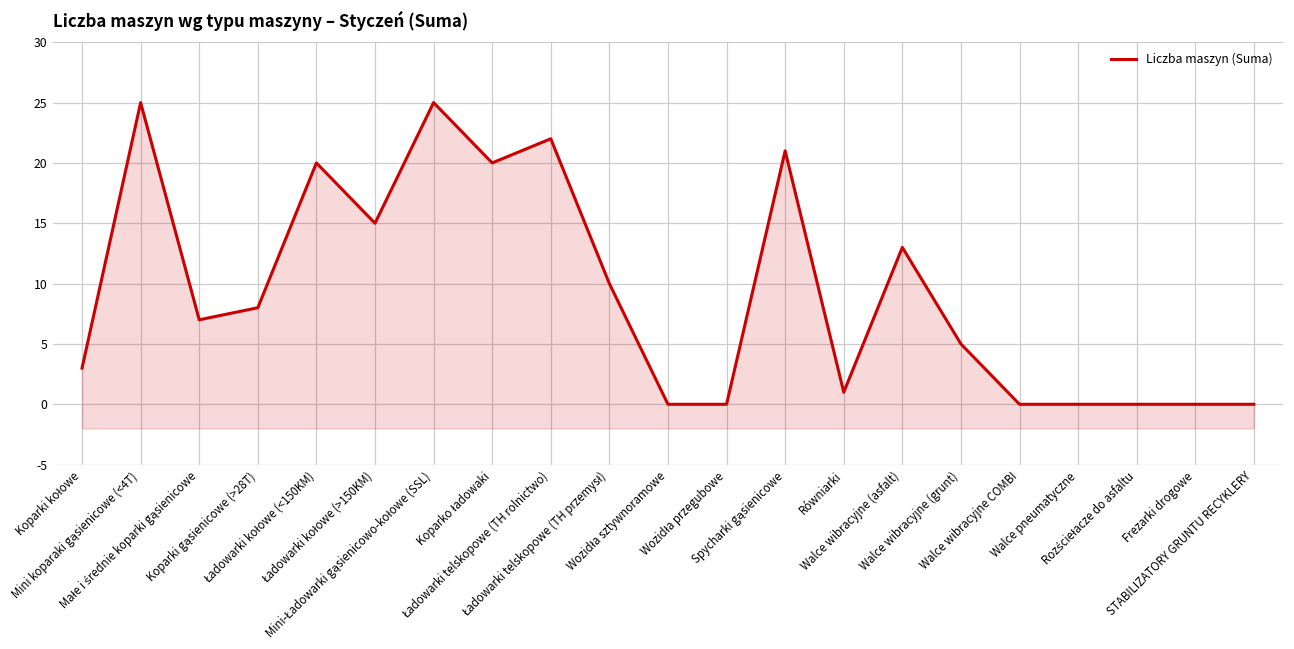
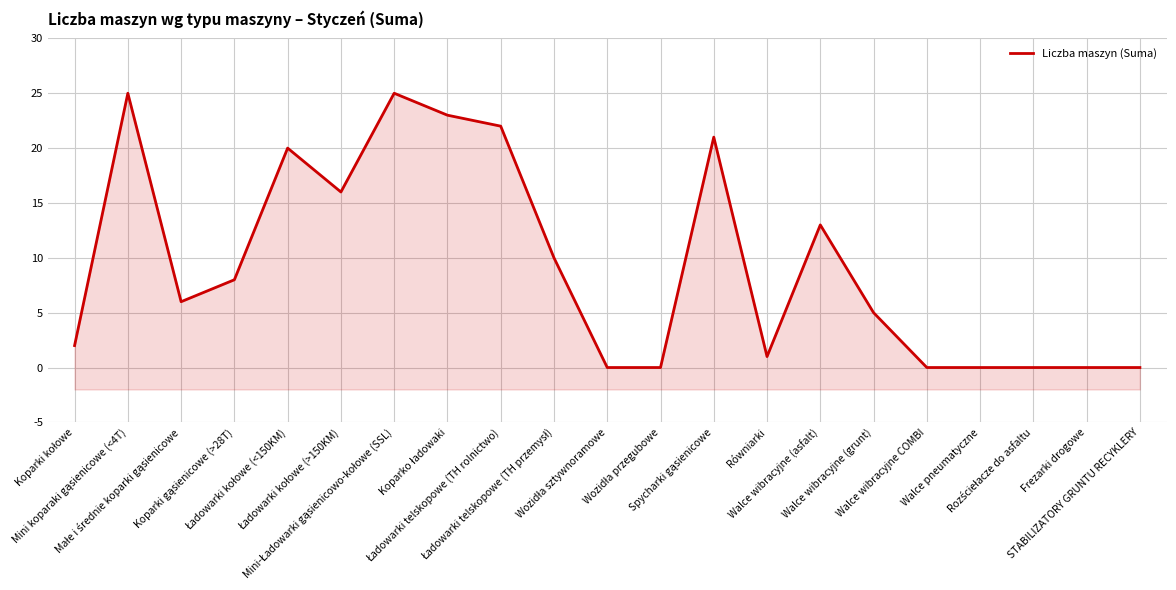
Koparki kołowe: 3 -> 2
Małe i średnie koparki gąsienicowe: 7 -> 6
Ładowarki kołowe (>150KM): 15 -> 16
Koparko ładowaki: 20 -> 23
